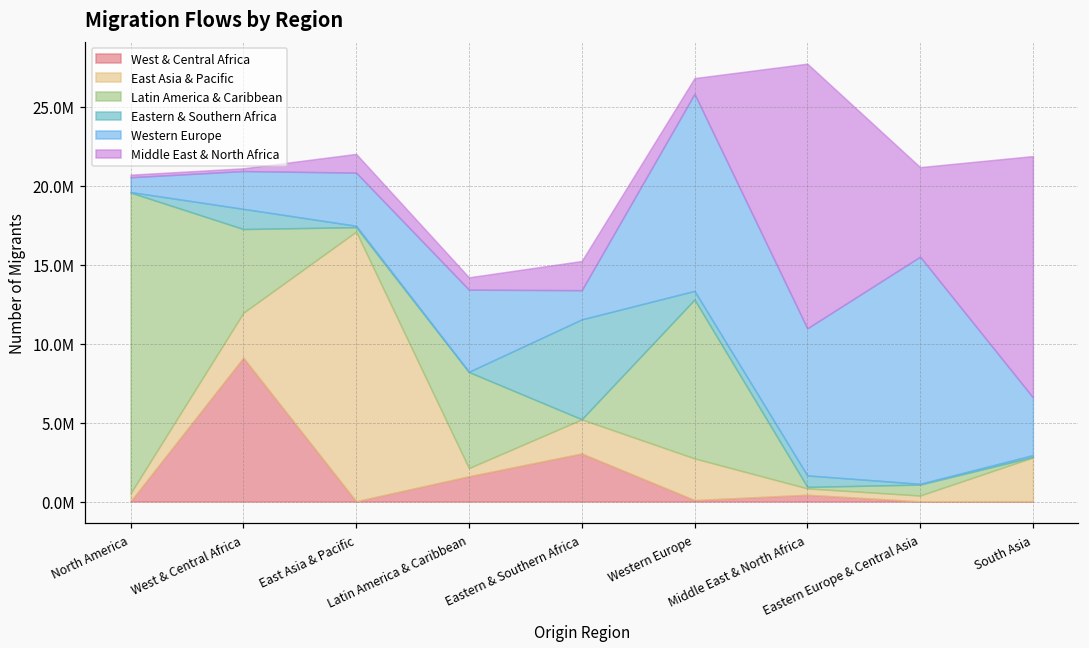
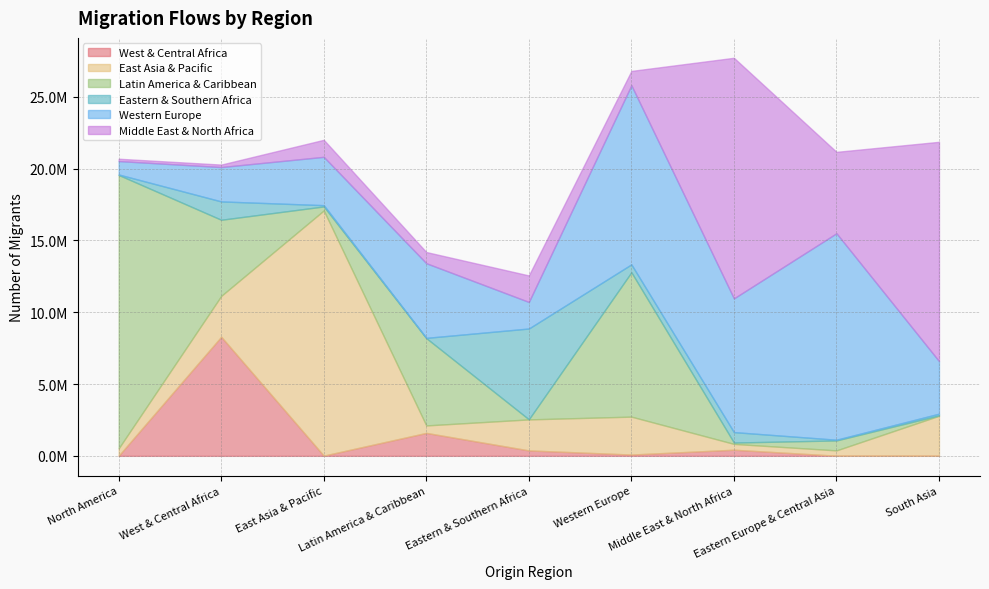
West & Central Africa, West & Central Africa: 9100000 -> 8300000
West & Central Africa, Eastern & Southern Africa: 3000000 -> 400000
